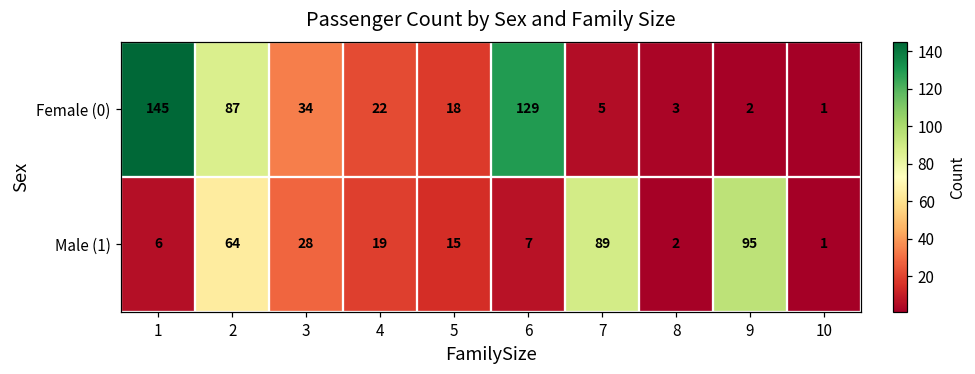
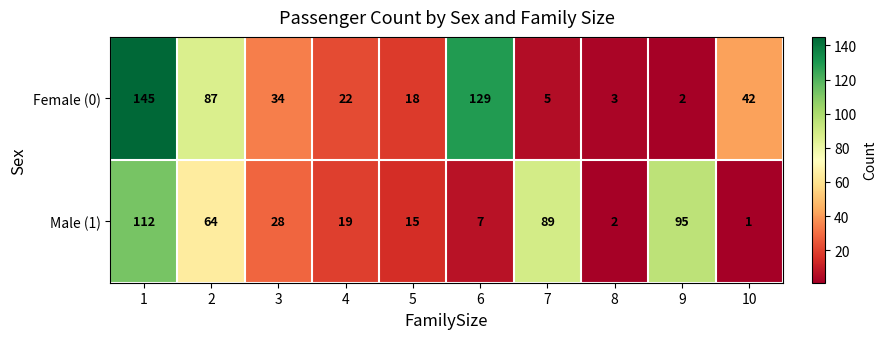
Female (0), 10: 1 -> 42
Male (1), 1: 6 -> 112
